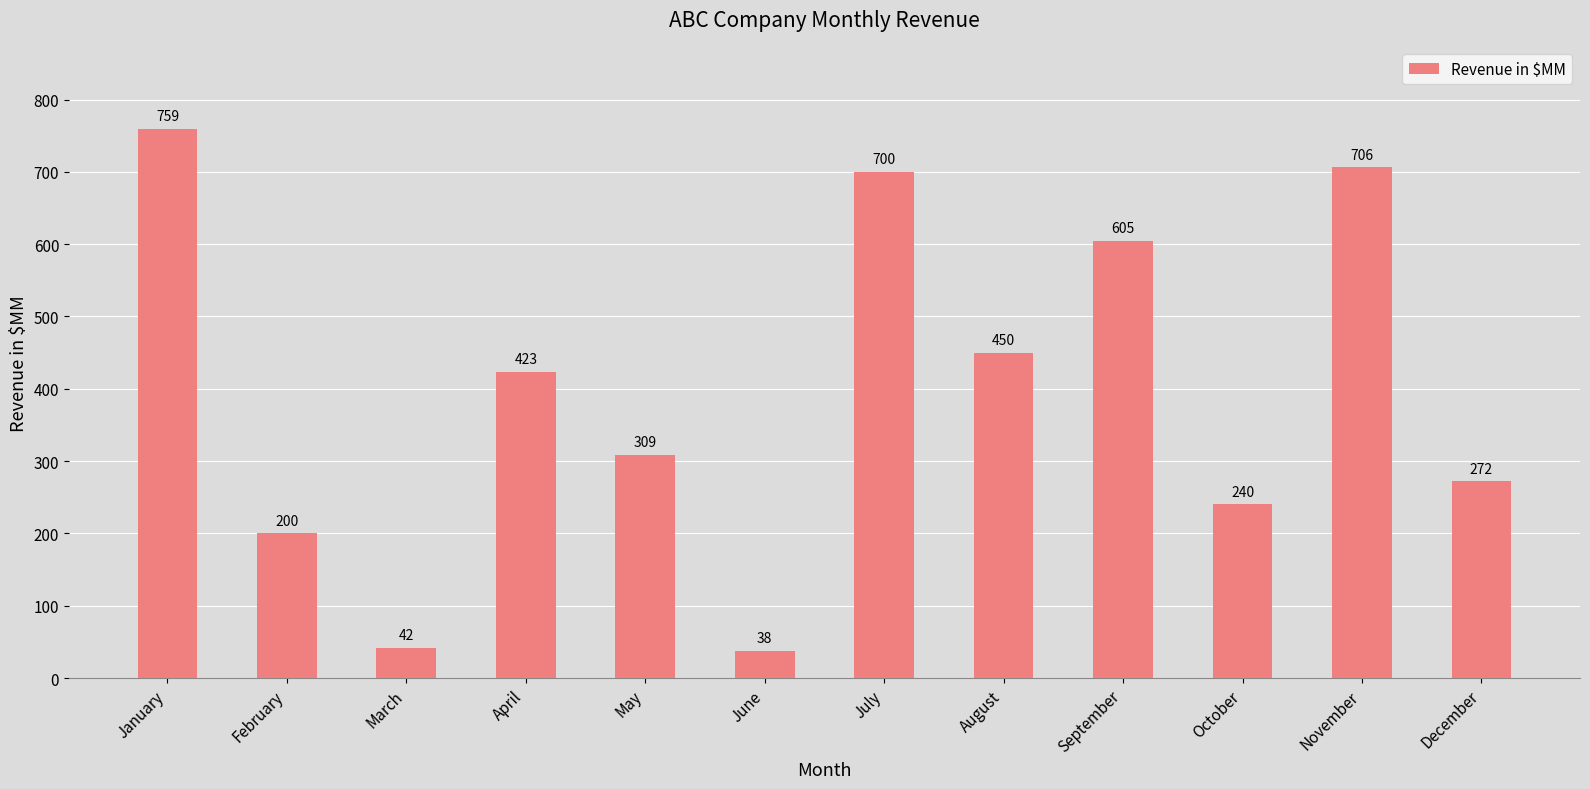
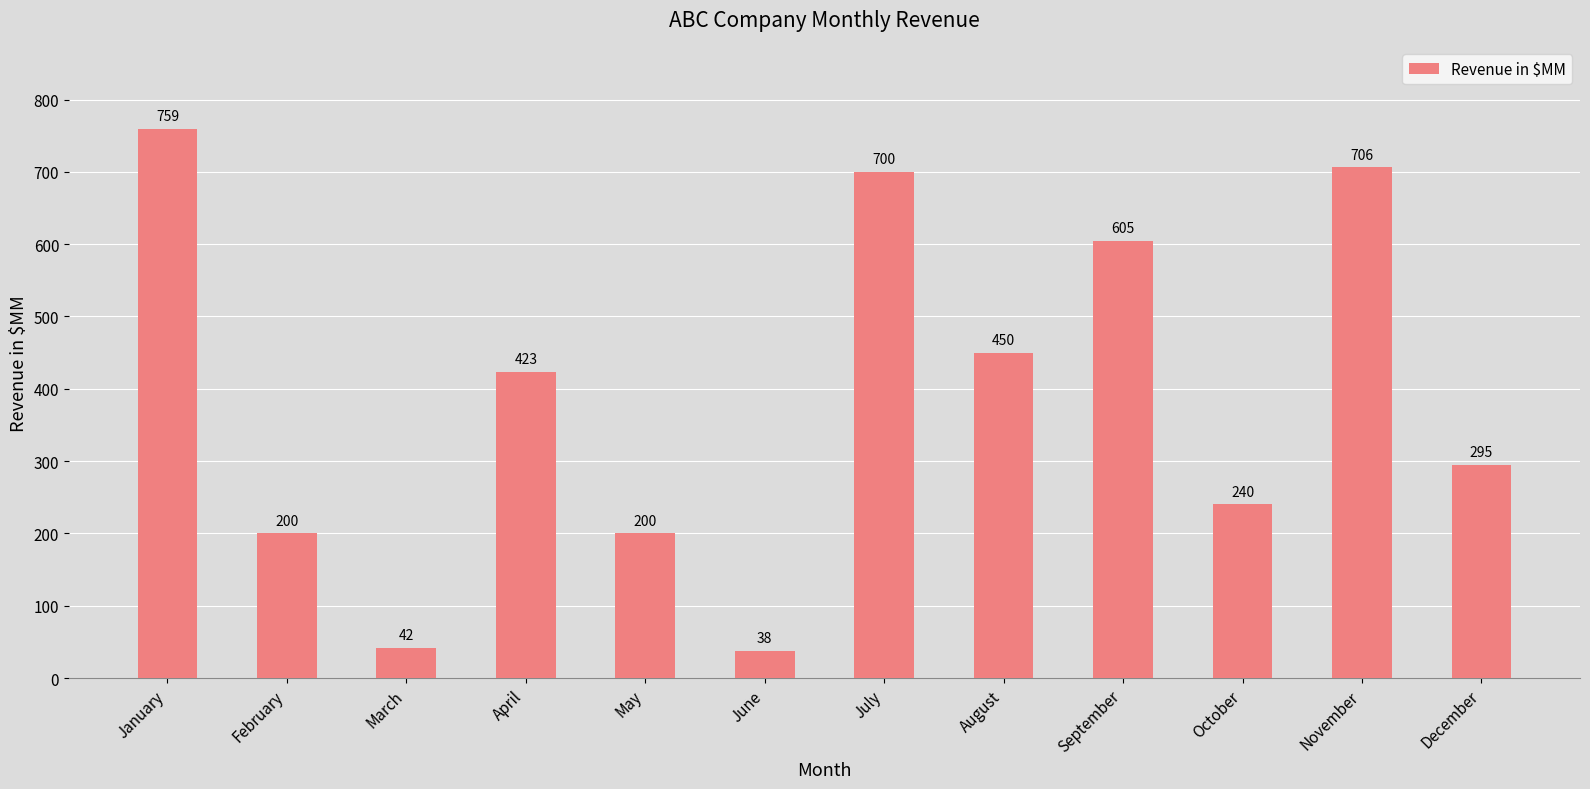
May: 309 -> 200
December: 272 -> 295
